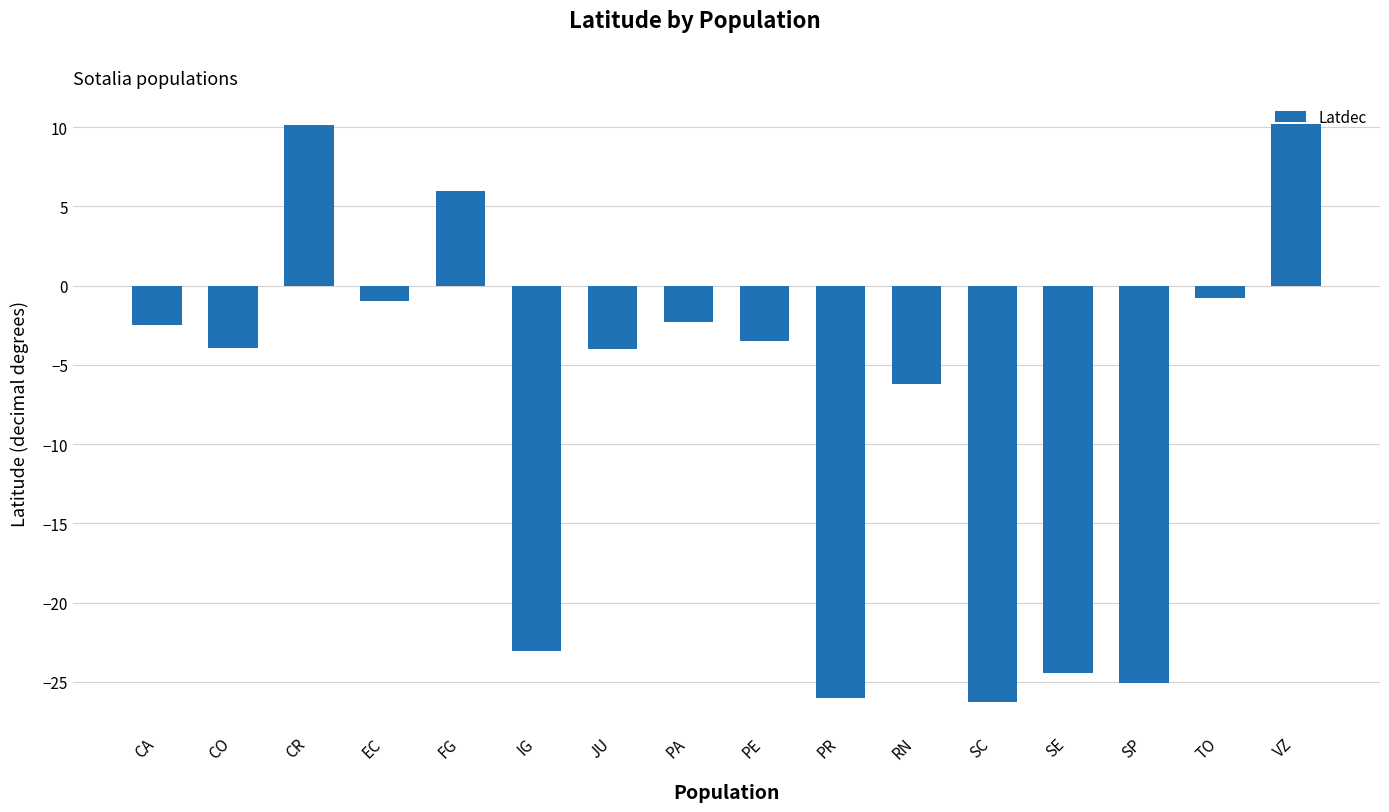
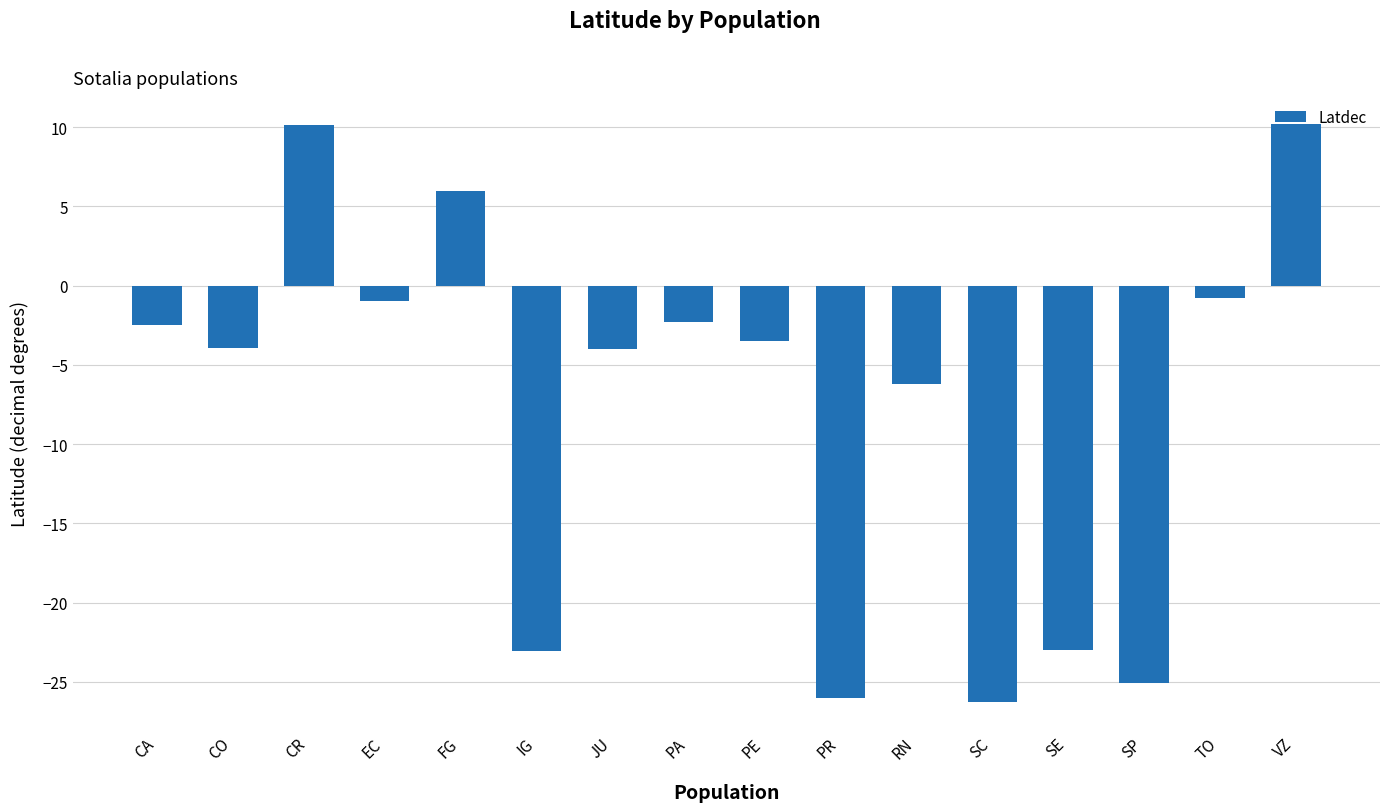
SE: -24.5 -> -23.0
